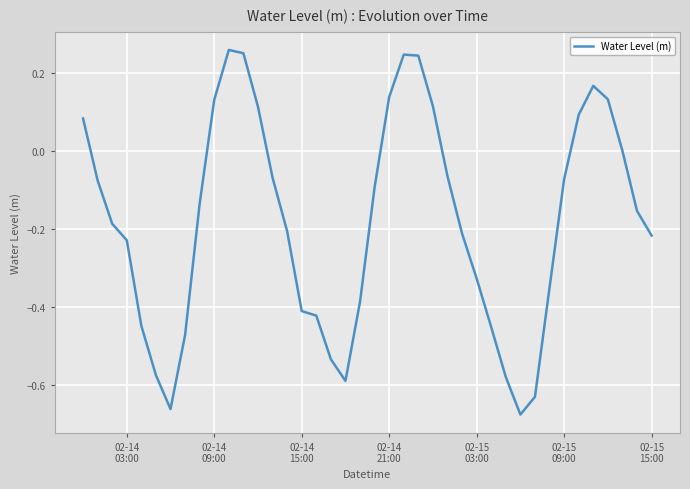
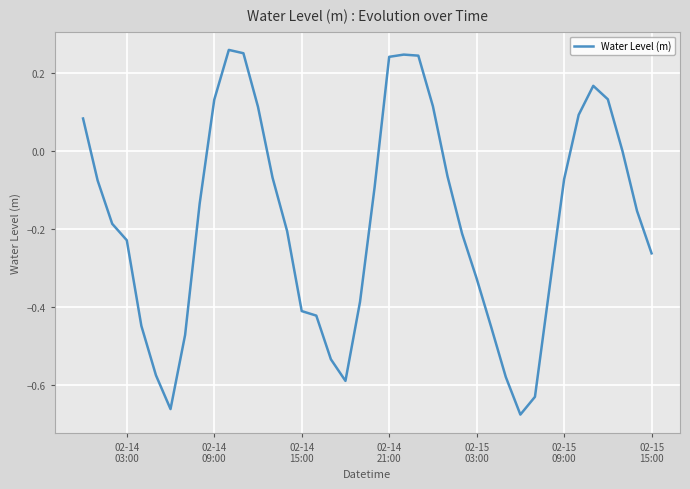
02-14 21:00: 0.14 -> 0.24
02-15 15:00: -0.22 -> -0.26
